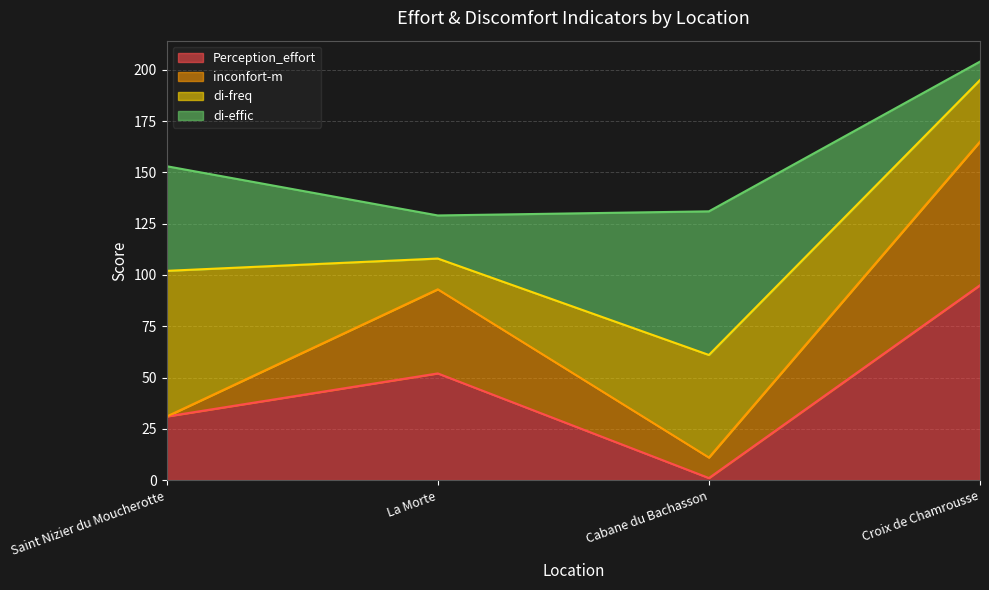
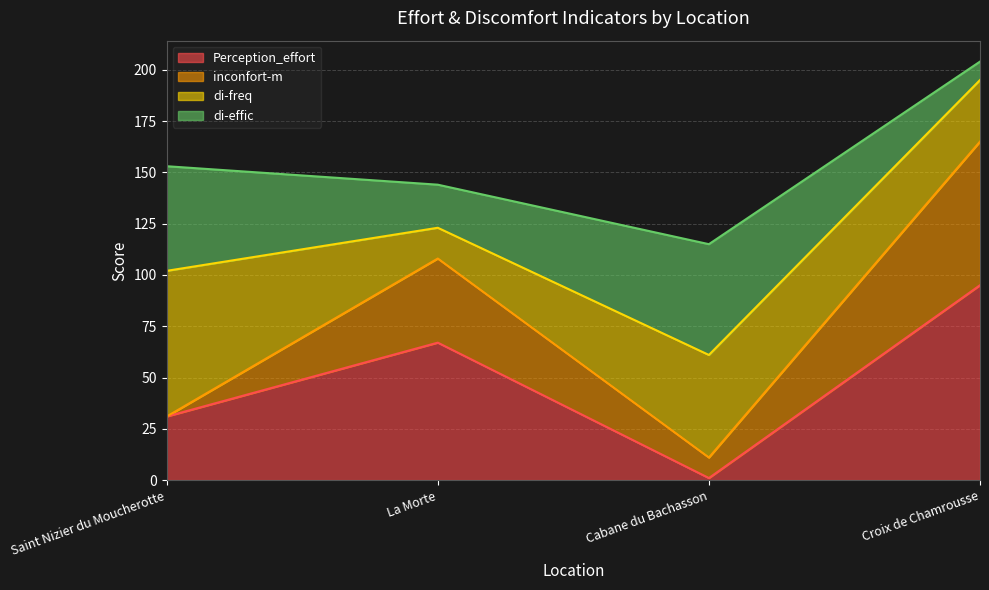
Perception_effort, La Morte: 52 -> 67
di-effic, Cabane du Bachasson: 70 -> 54
